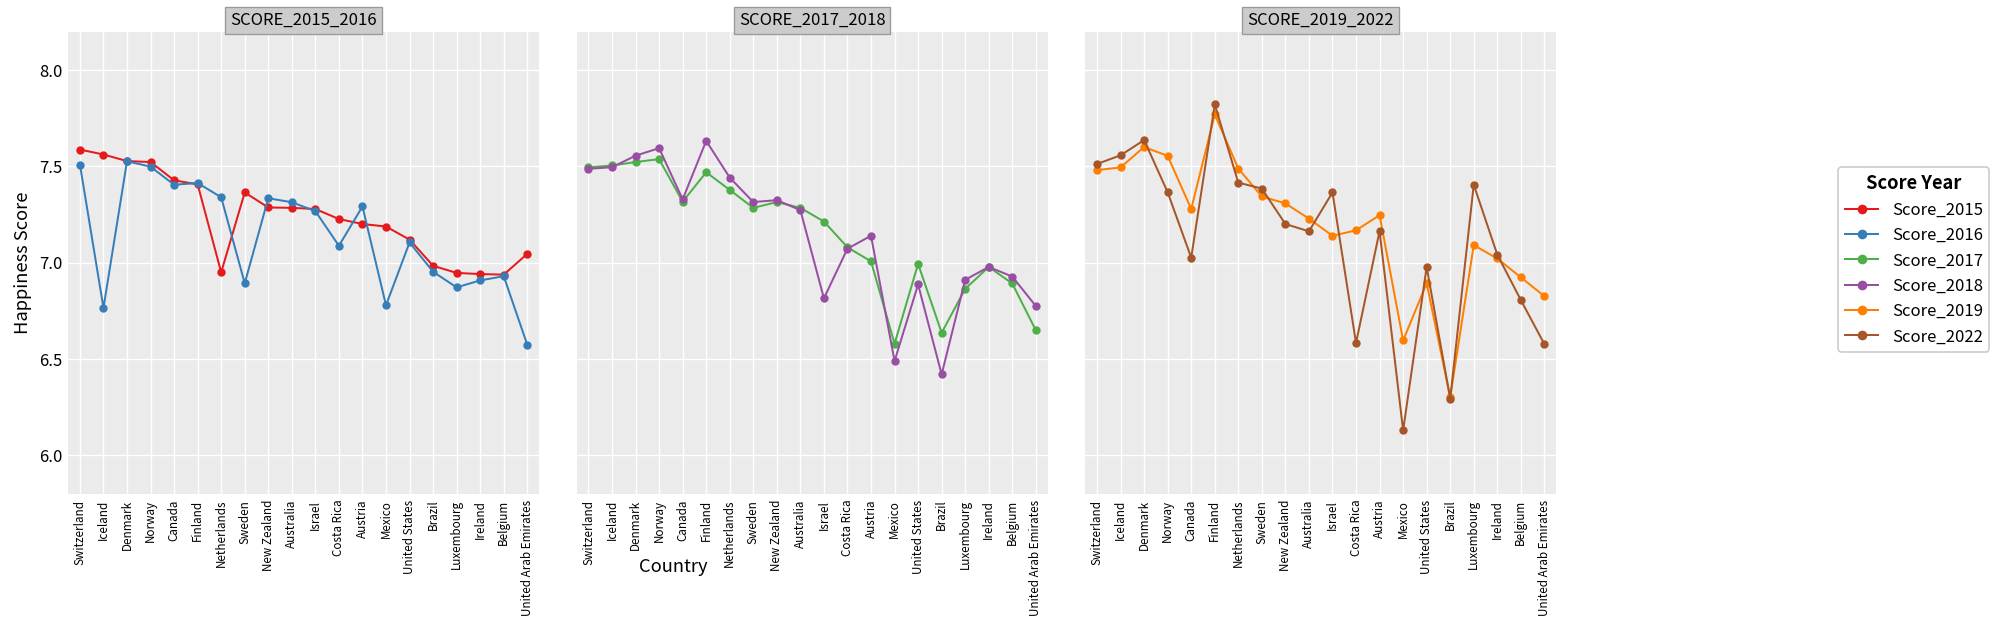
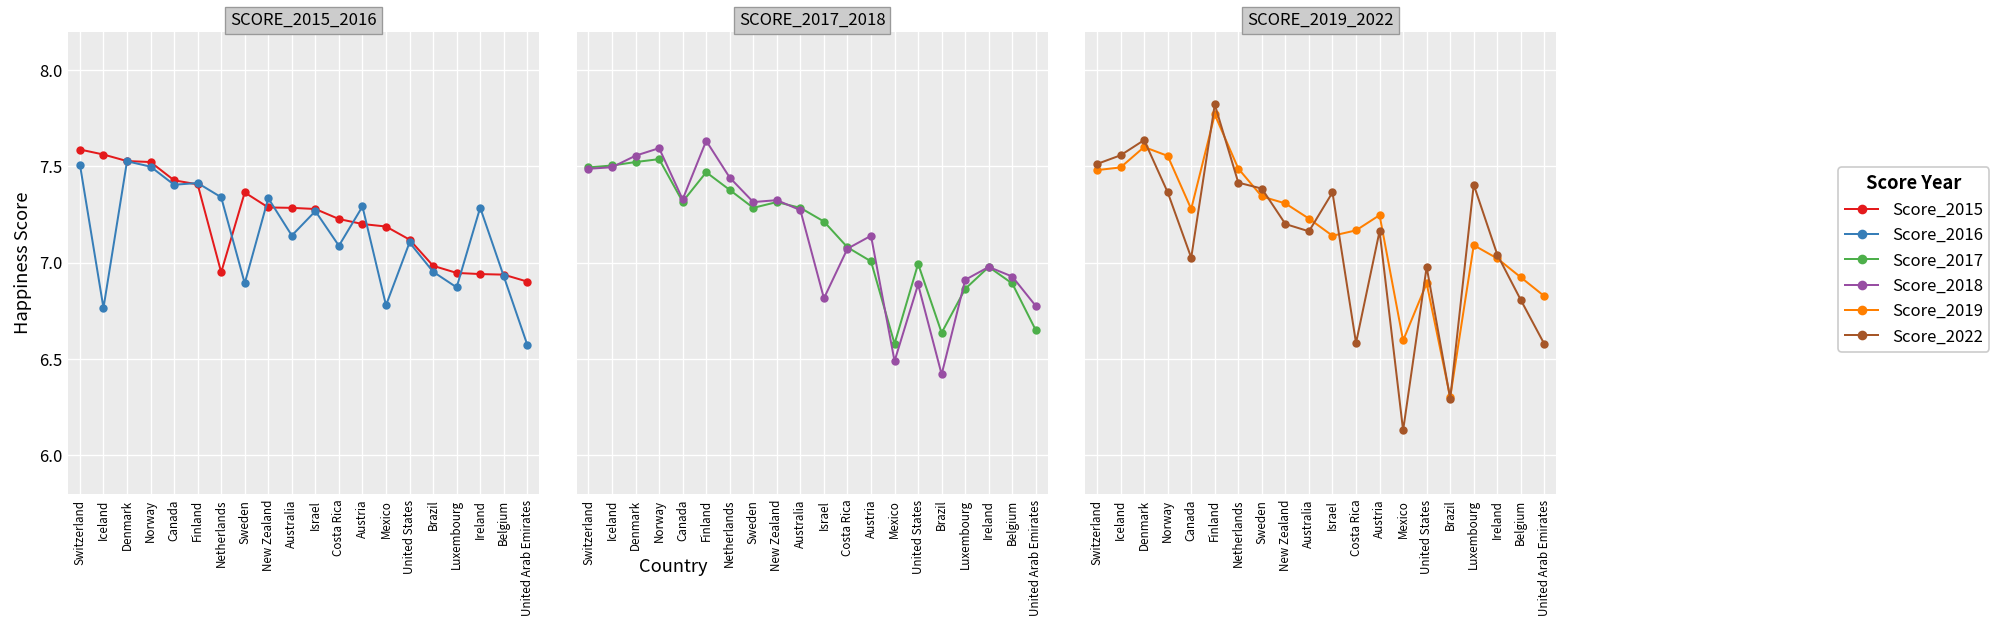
SCORE_2015_2016, Score_2016, Australia: 7.31 -> 7.14
SCORE_2015_2016, Score_2016, Ireland: 6.91 -> 7.29
SCORE_2015_2016, Score_2015, United Arab Emirates: 7.05 -> 6.90
